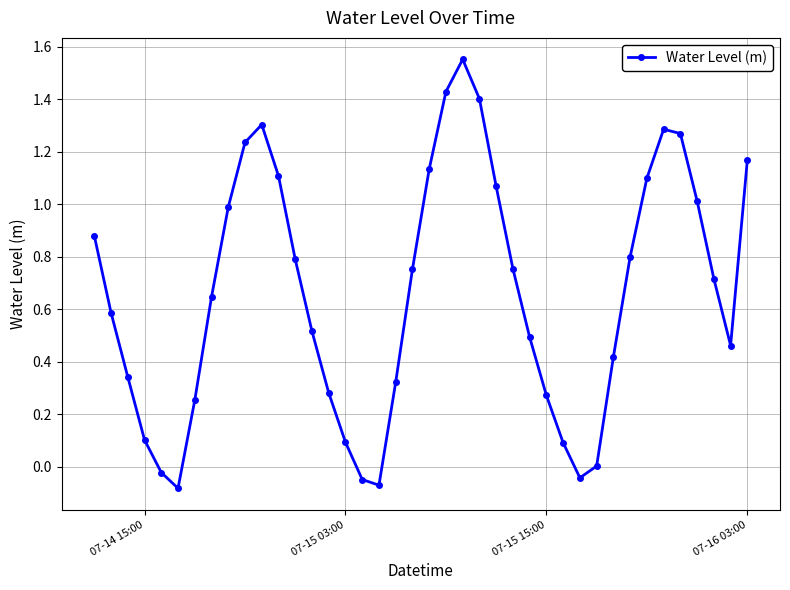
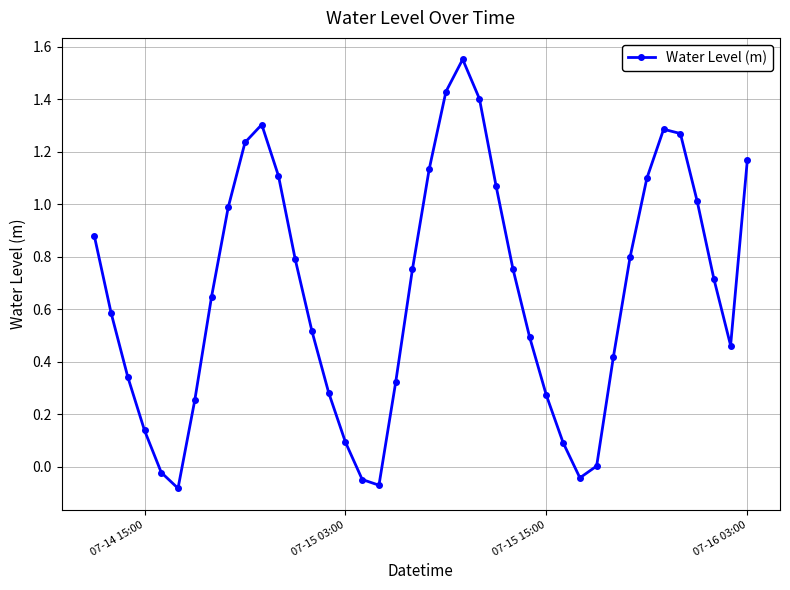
07-14 15:00: 0.10 -> 0.14
